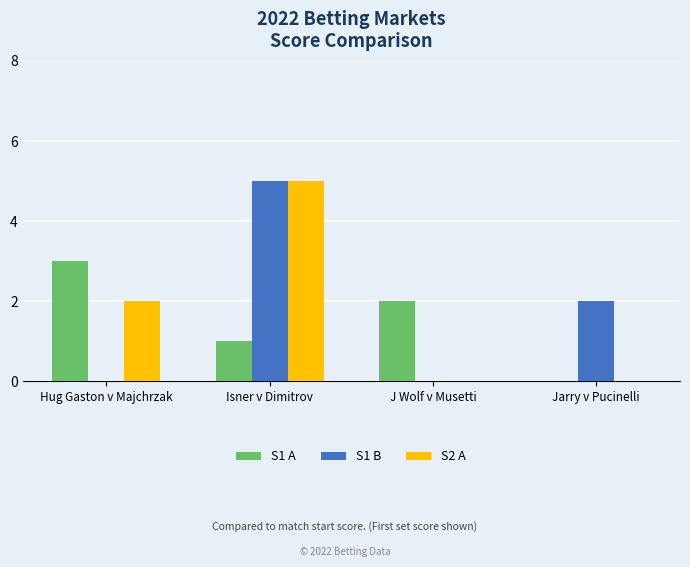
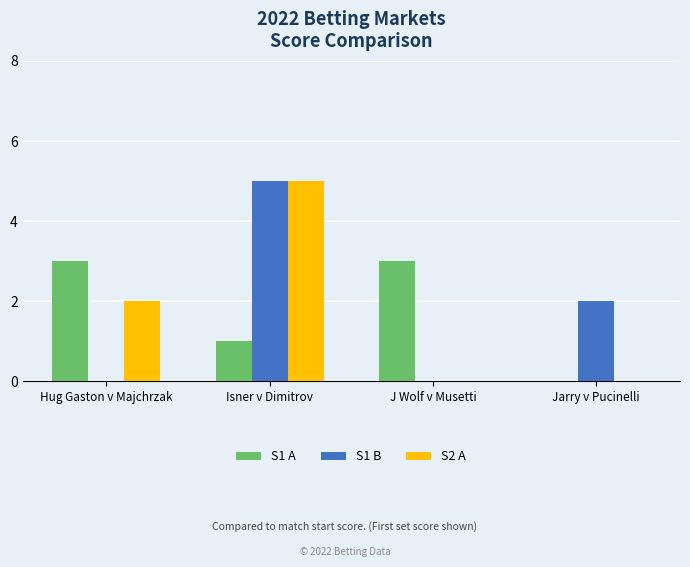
S1 A, J Wolf v Musetti: 2 -> 3
